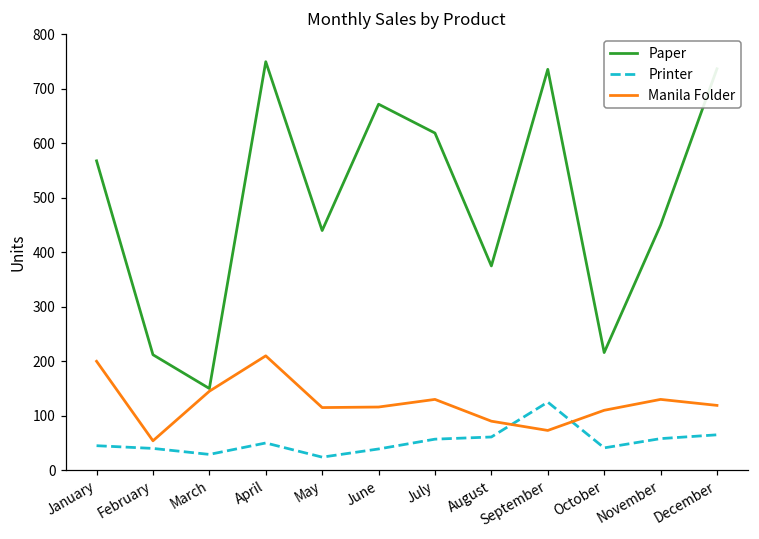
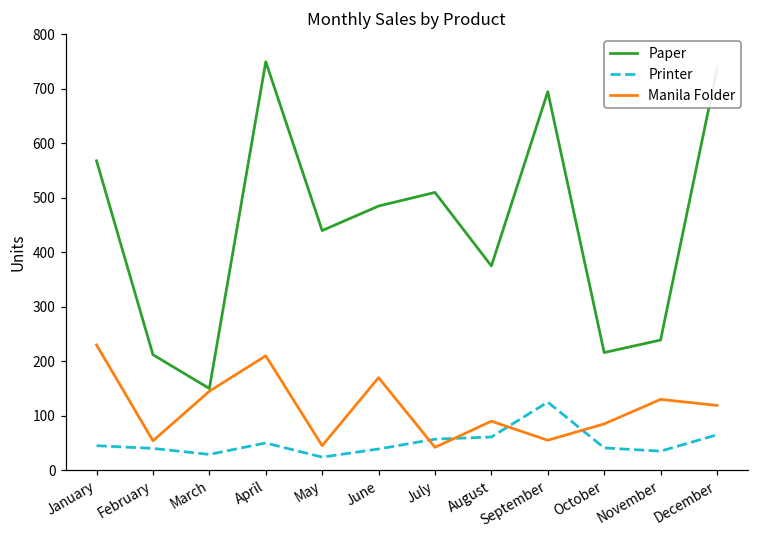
Manila Folder, January: 200 -> 230
Manila Folder, May: 120 -> 50
Paper, June: 670 -> 490
Manila Folder, June: 120 -> 170
Paper, July: 620 -> 510
Manila Folder, July: 130 -> 40
Paper, September: 740 -> 700
Manila Folder, September: 70 -> 60
Manila Folder, October: 110 -> 90
Paper, November: 450 -> 240
Printer, November: 60 -> 40
